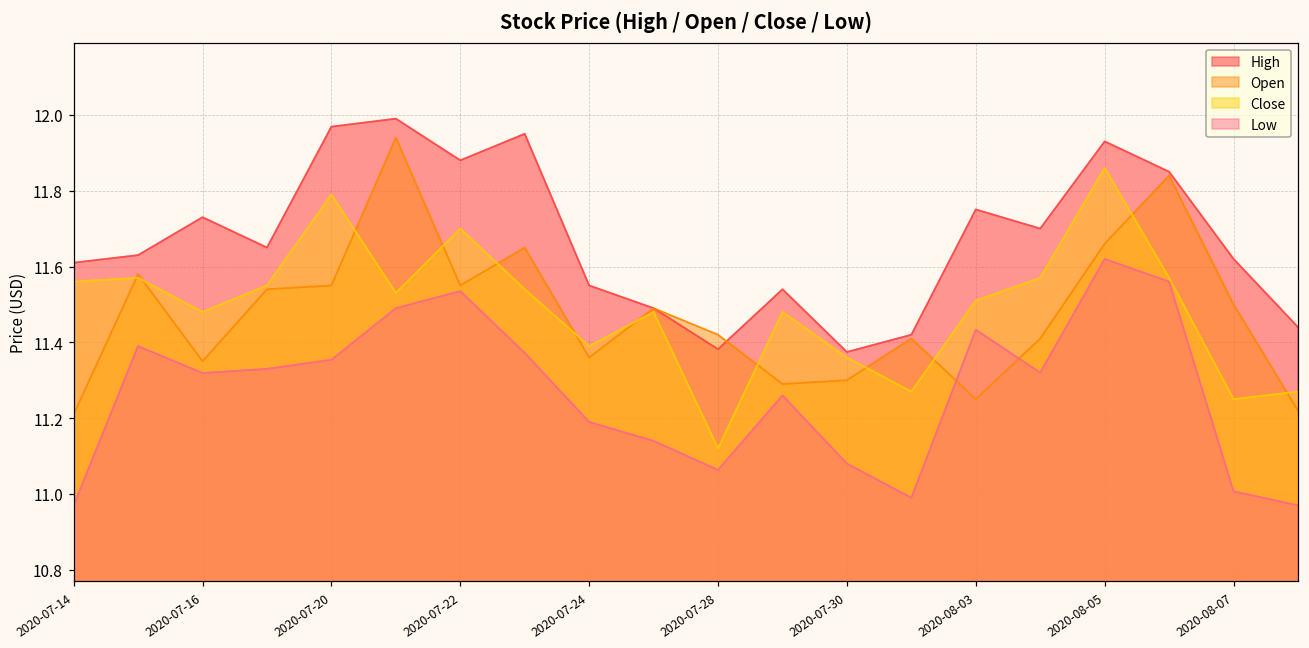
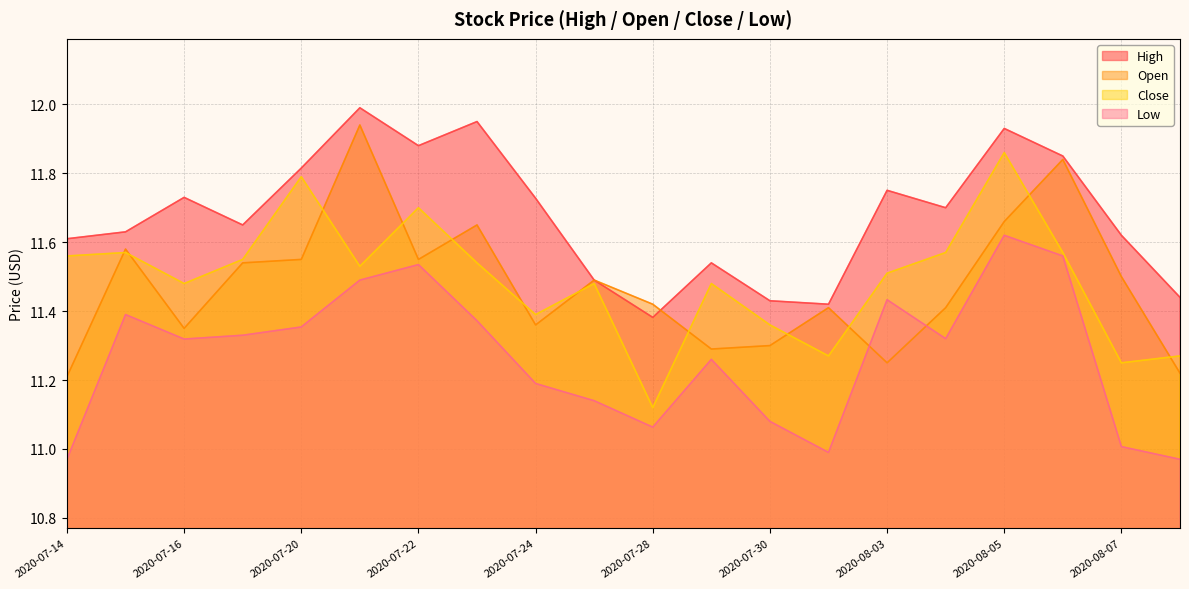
High, 2020-07-20: 11.97 -> 11.81
High, 2020-07-24: 11.55 -> 11.73
High, 2020-07-30: 11.37 -> 11.43
